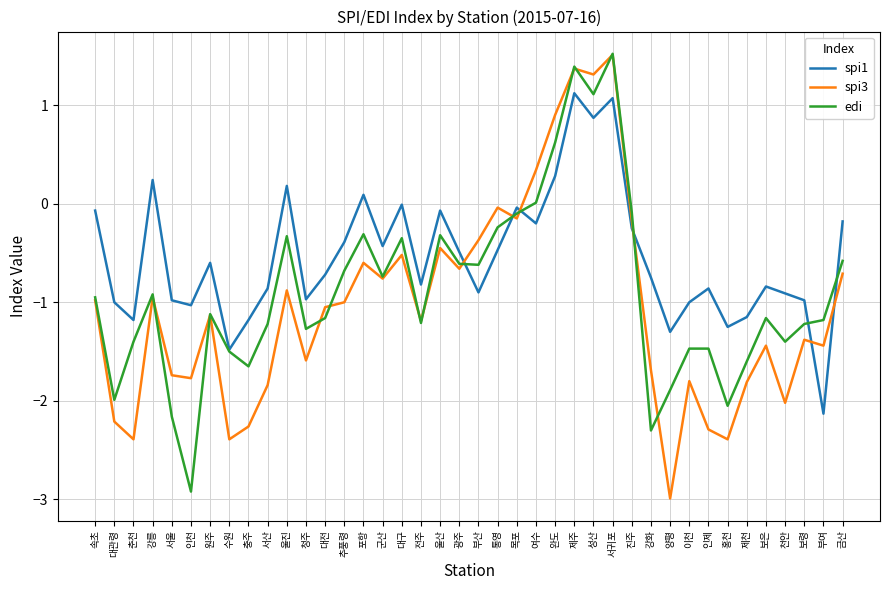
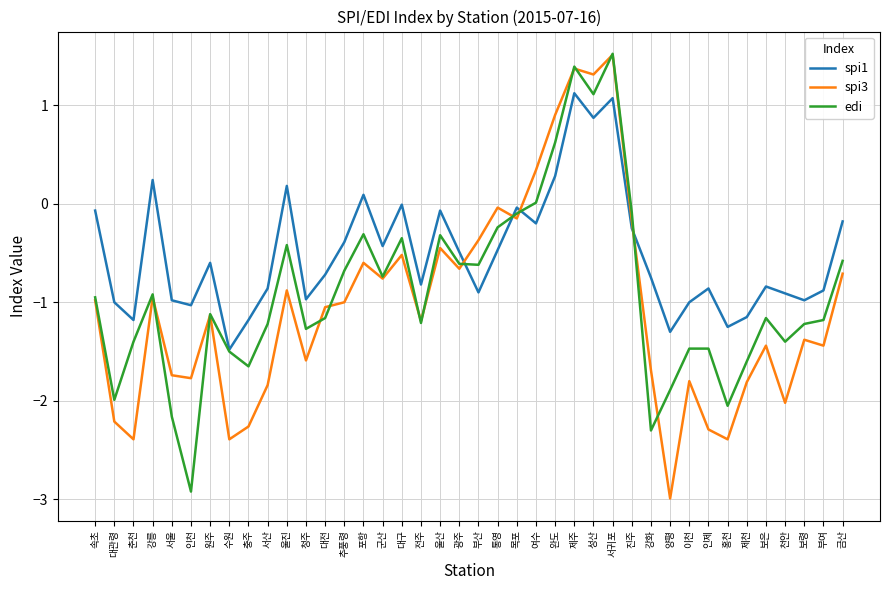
edi, 울진: -0.3 -> -0.4
spi1, 부여: -2.1 -> -0.9
